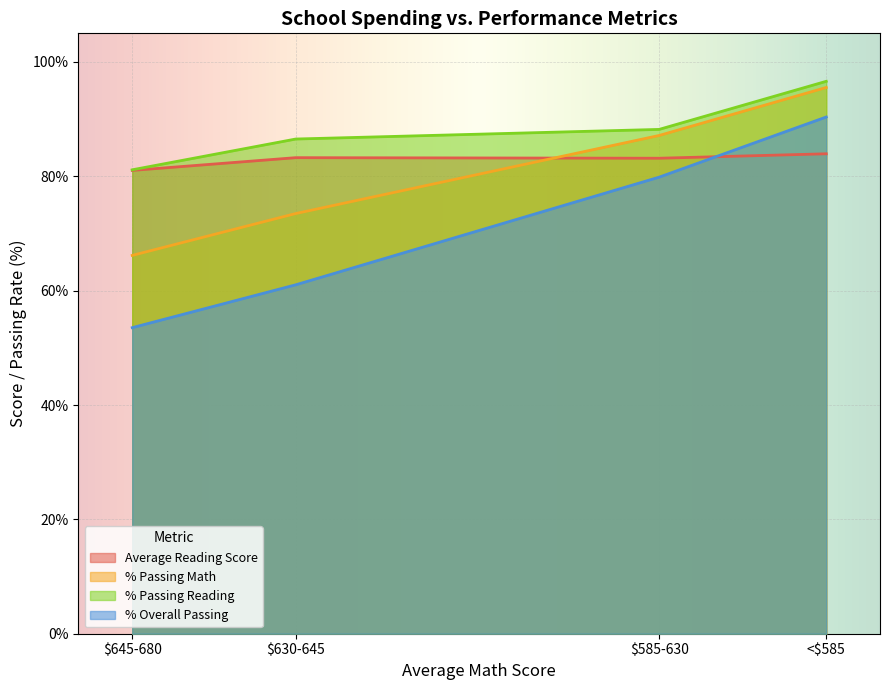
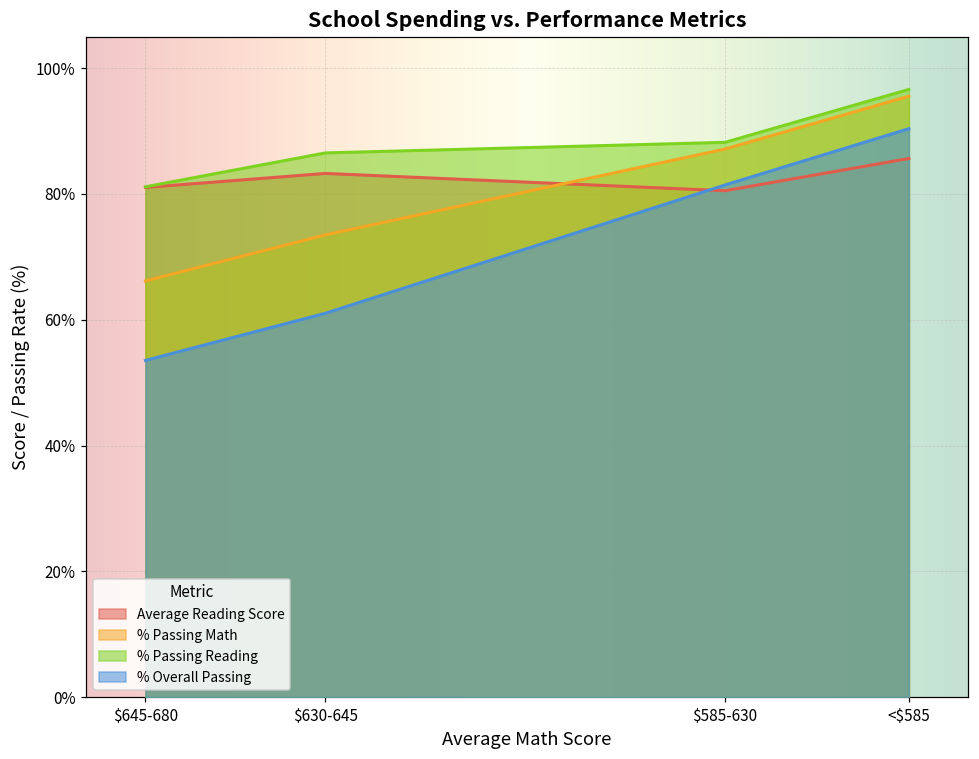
Average Reading Score, $585-630: 83% -> 81%
% Overall Passing, $585-630: 80% -> 81%
Average Reading Score, <$585: 84% -> 86%
